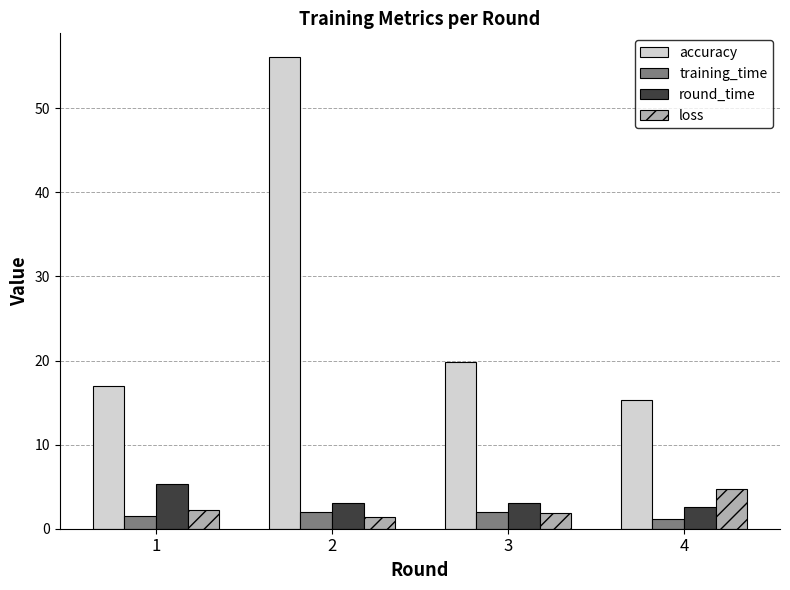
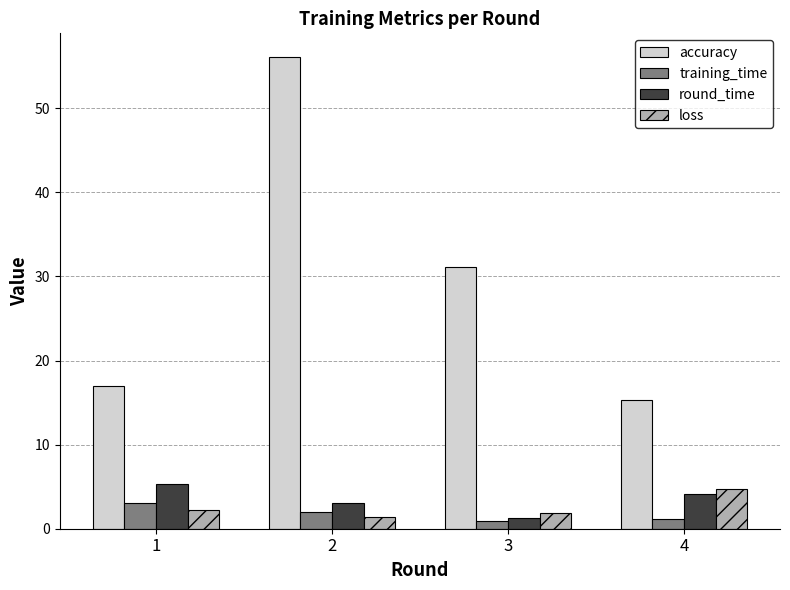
training_time, 1: 1 -> 3
accuracy, 3: 20 -> 31
training_time, 3: 2 -> 1
round_time, 3: 3 -> 1
round_time, 4: 3 -> 4
